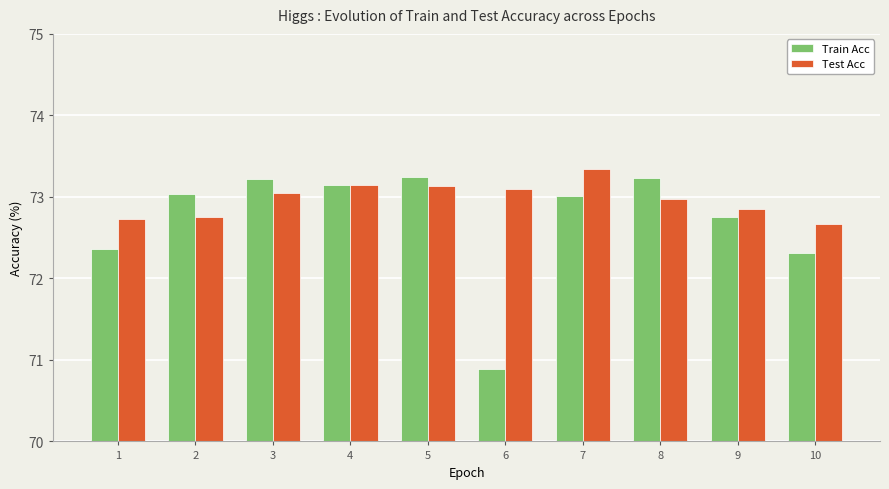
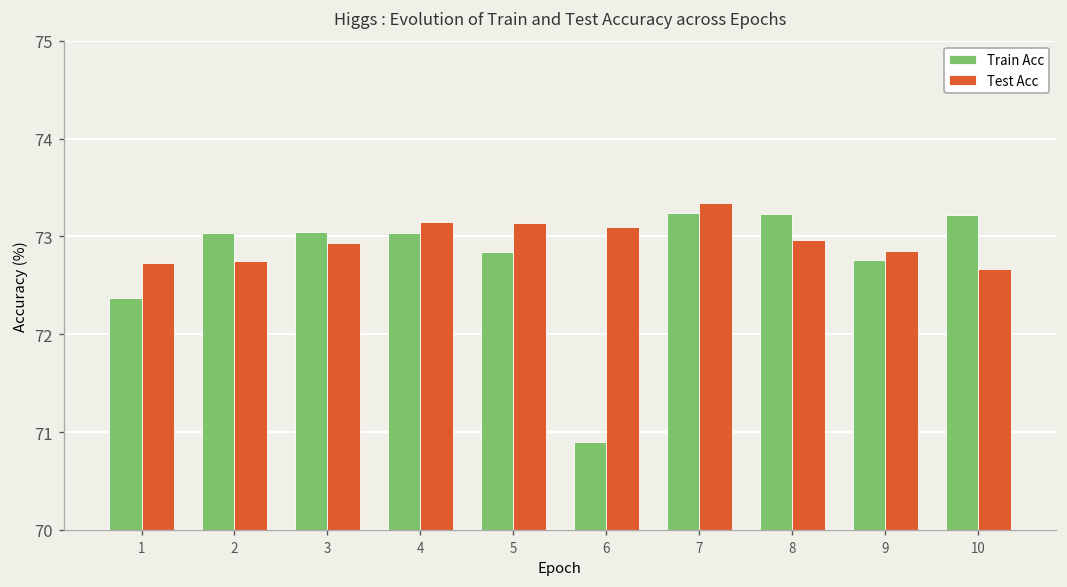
Train Acc, 3: 73.2 -> 73.0
Test Acc, 3: 73.0 -> 72.9
Train Acc, 4: 73.2 -> 73.0
Train Acc, 5: 73.2 -> 72.8
Train Acc, 7: 73.0 -> 73.2
Train Acc, 10: 72.3 -> 73.2
